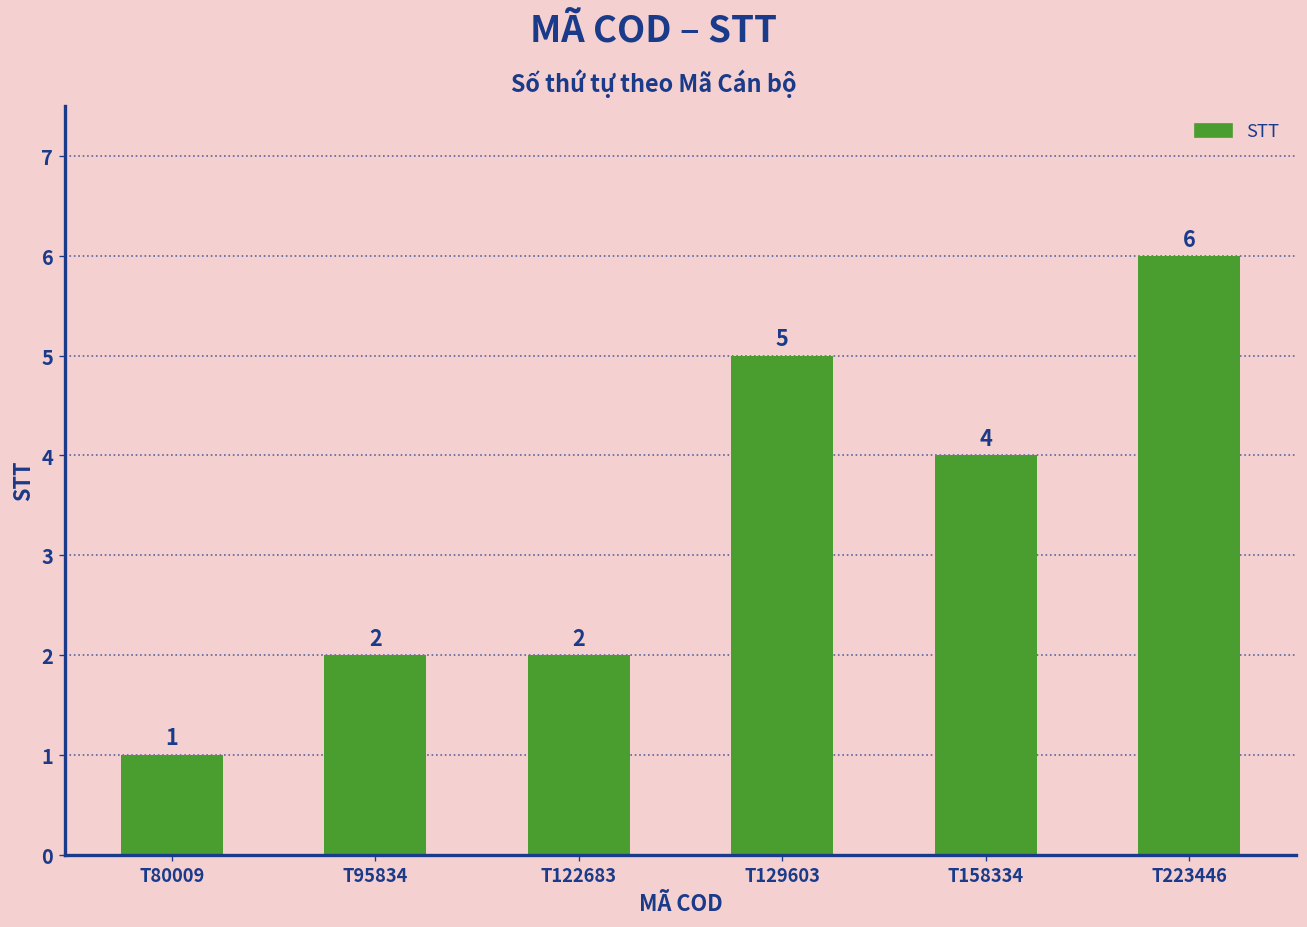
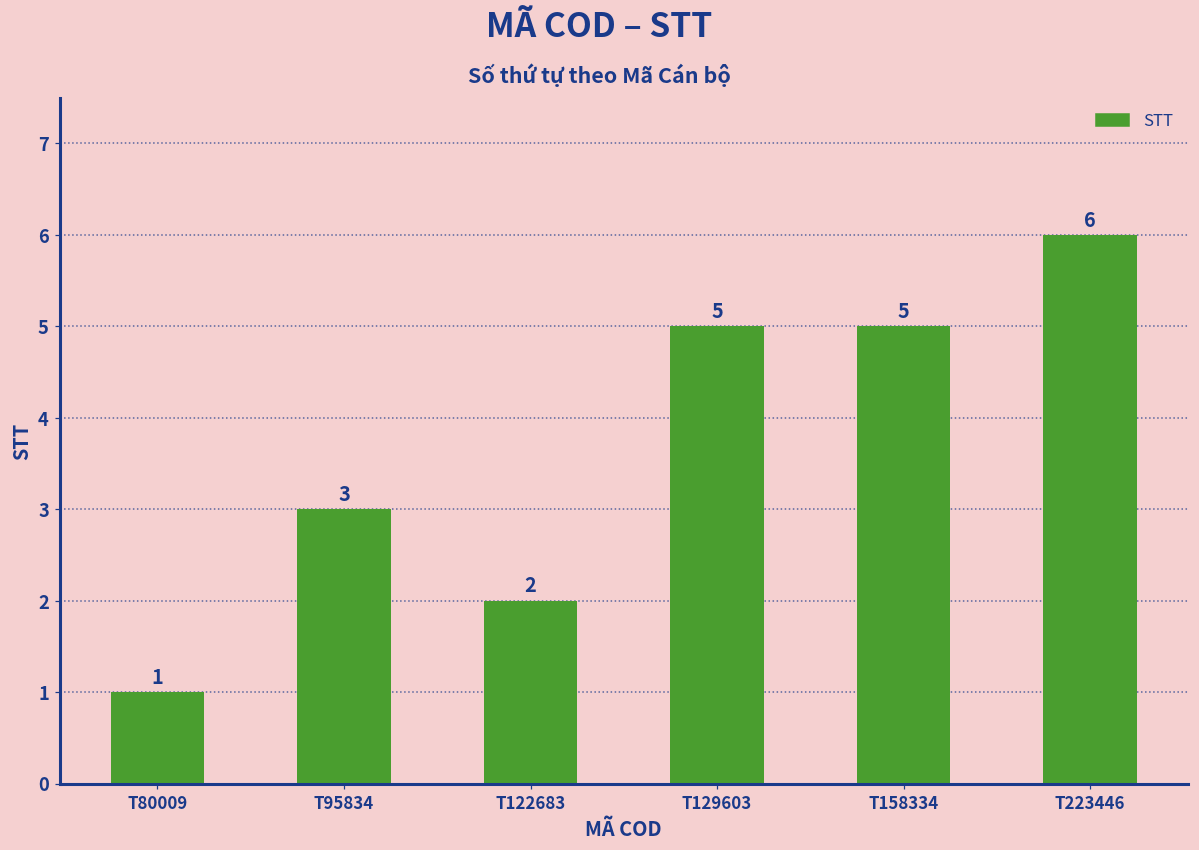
T95834: 2 -> 3
T158334: 4 -> 5
